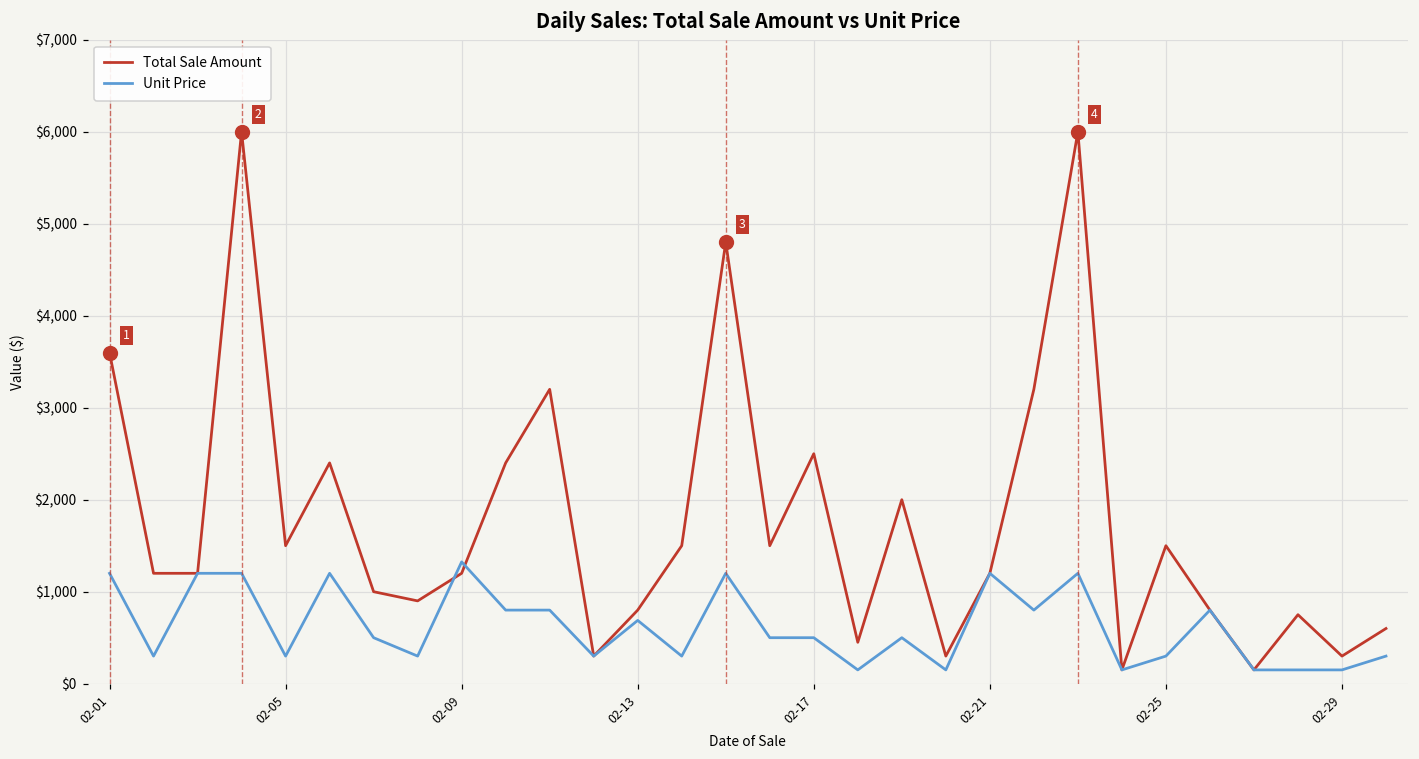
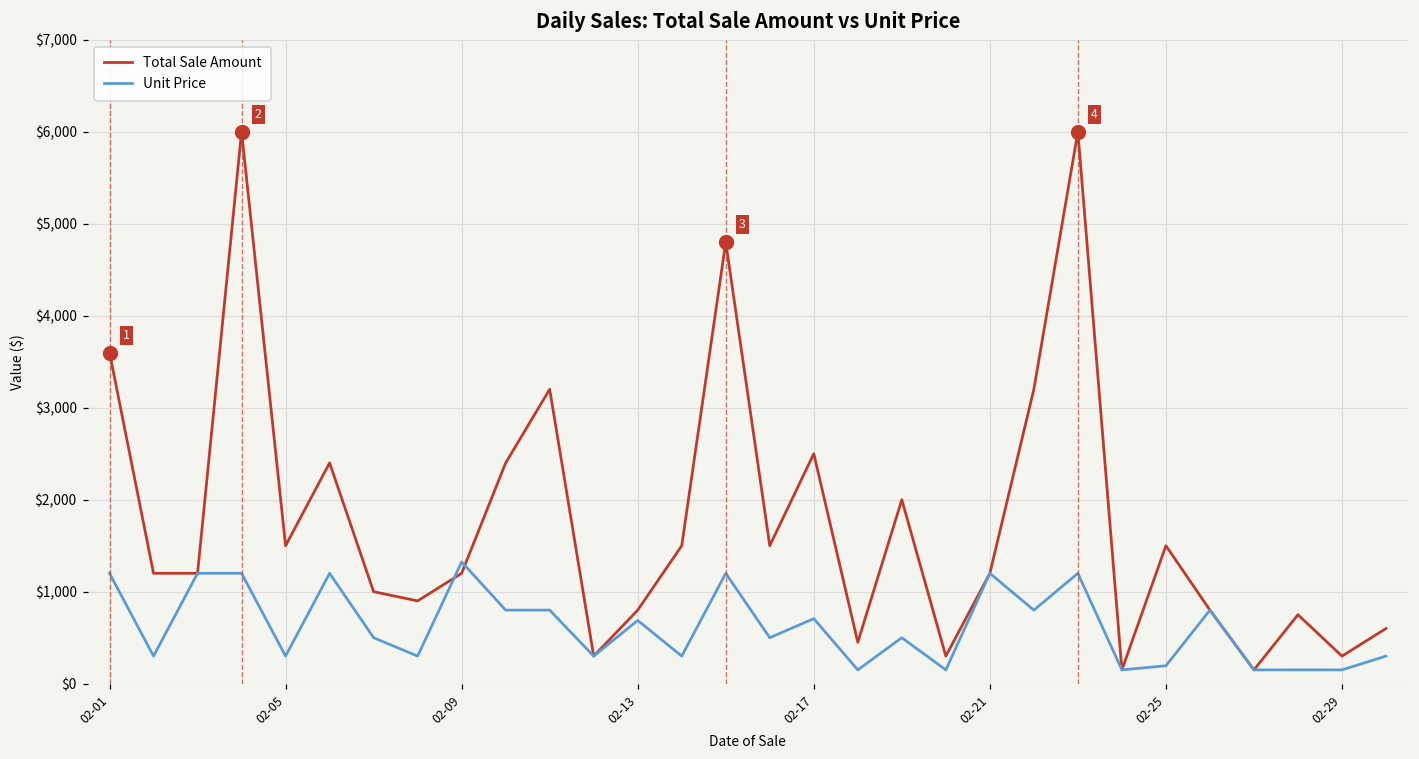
Unit Price, 02-17: $500 -> $700
Unit Price, 02-25: $300 -> $200
